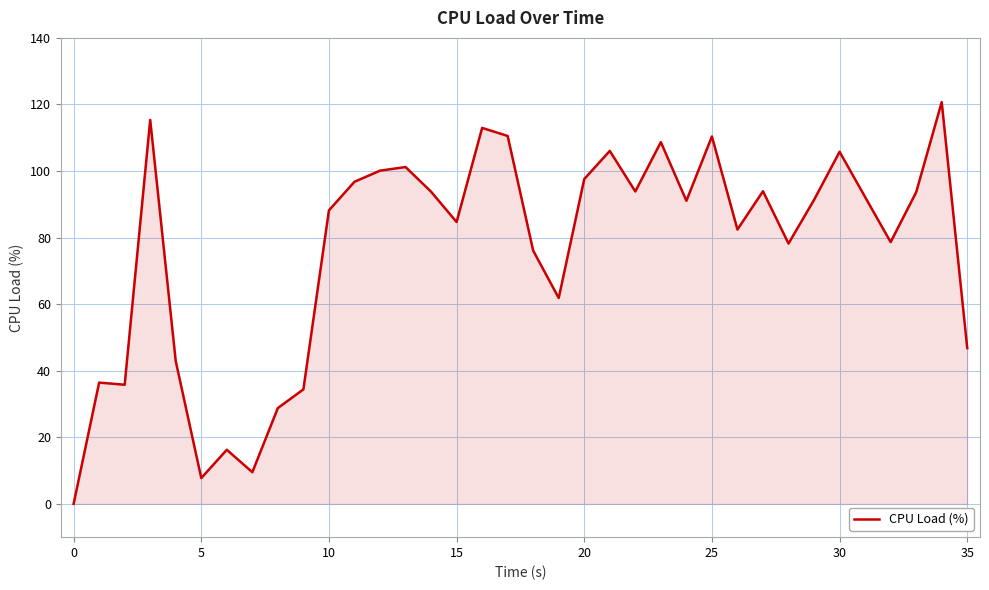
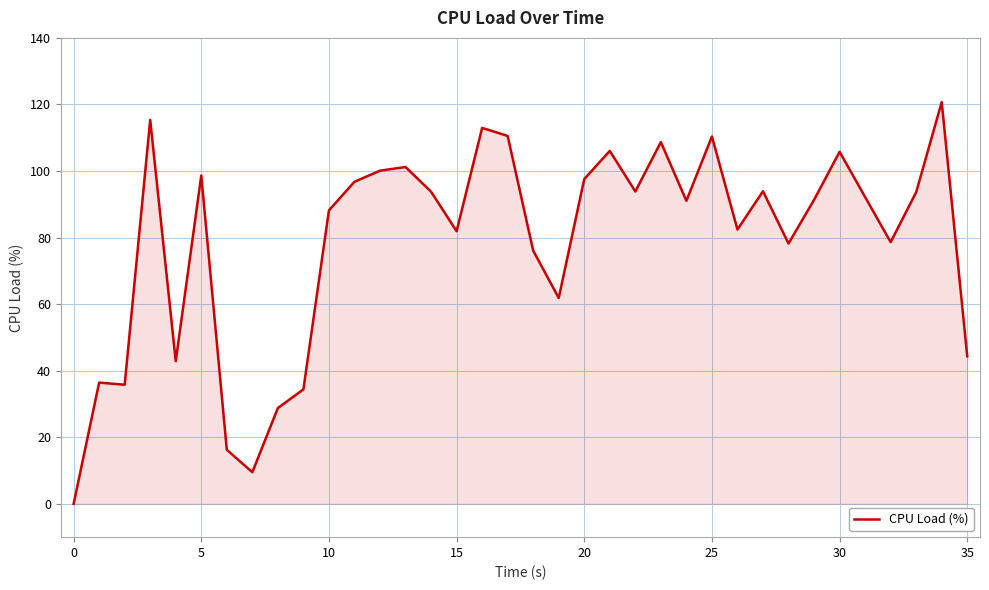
5: 8 -> 99
15: 85 -> 82
35: 47 -> 44
